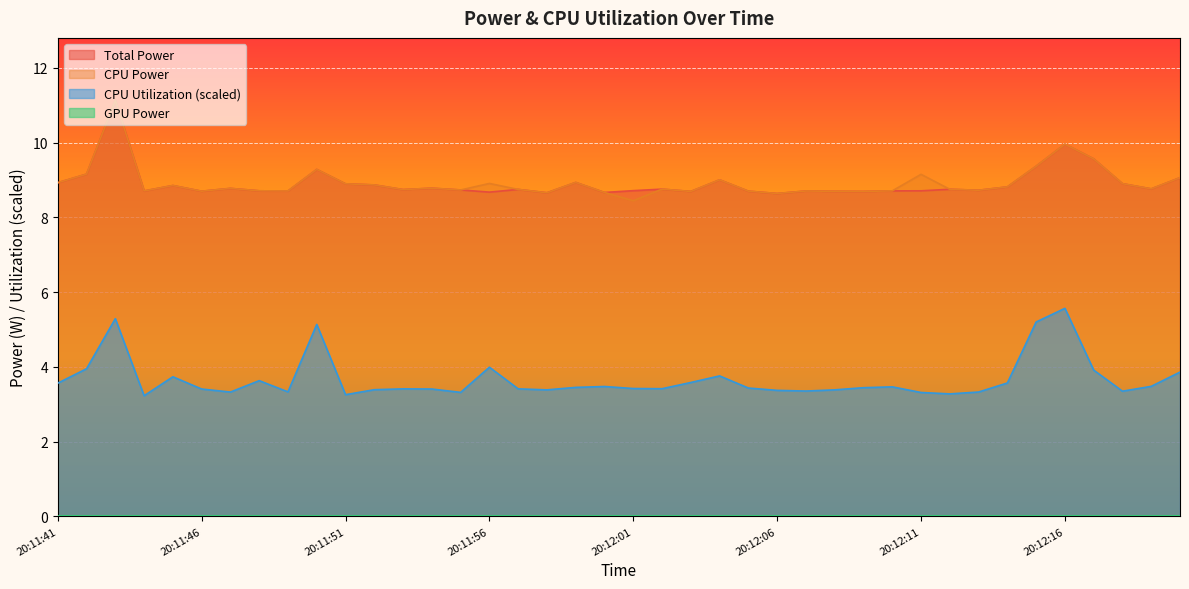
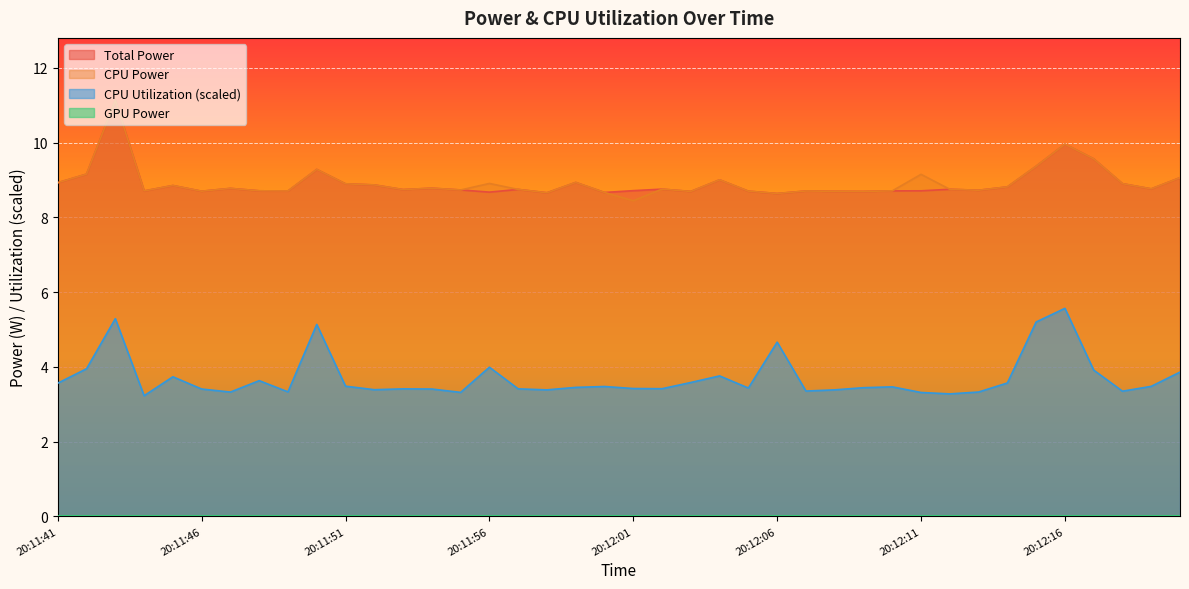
CPU Utilization (scaled), 20:11:51: 3.3 -> 3.5
CPU Utilization (scaled), 20:12:06: 3.4 -> 4.7
